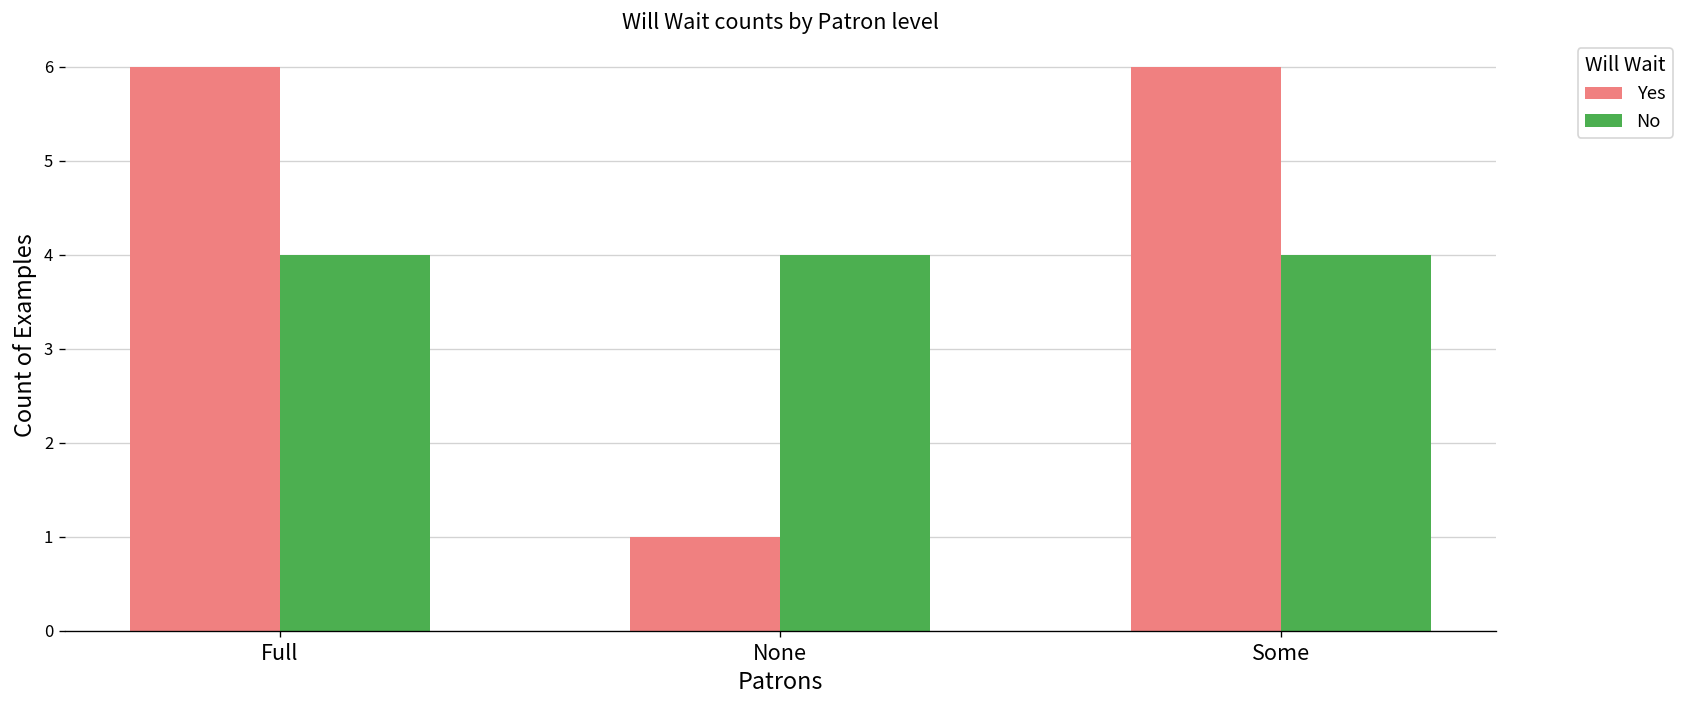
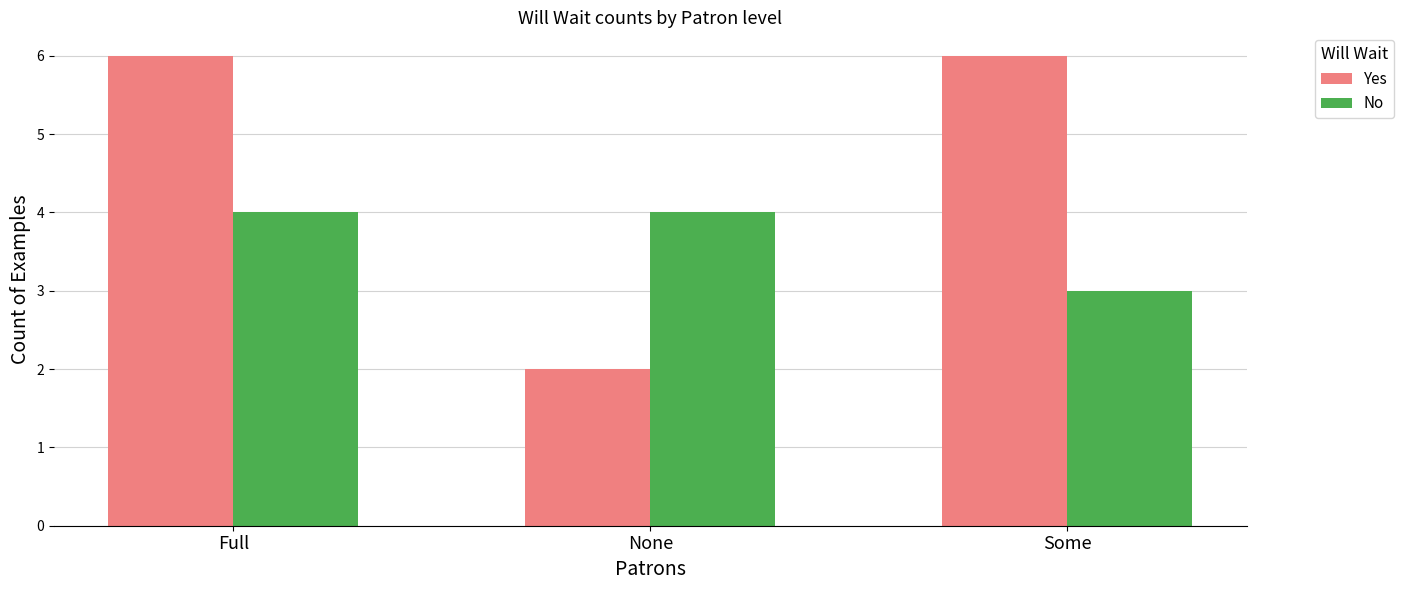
Yes, None: 1 -> 2
No, Some: 4 -> 3
